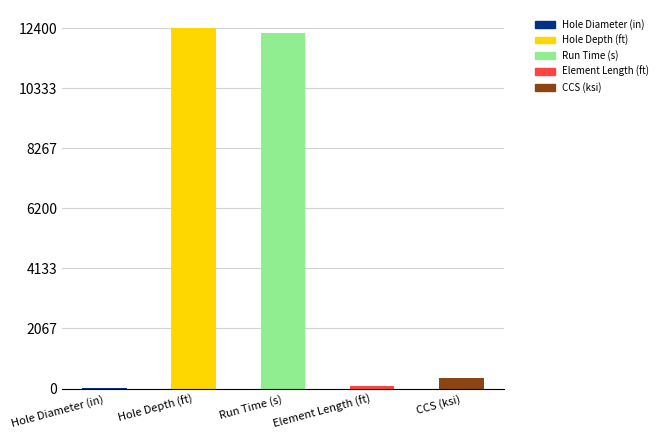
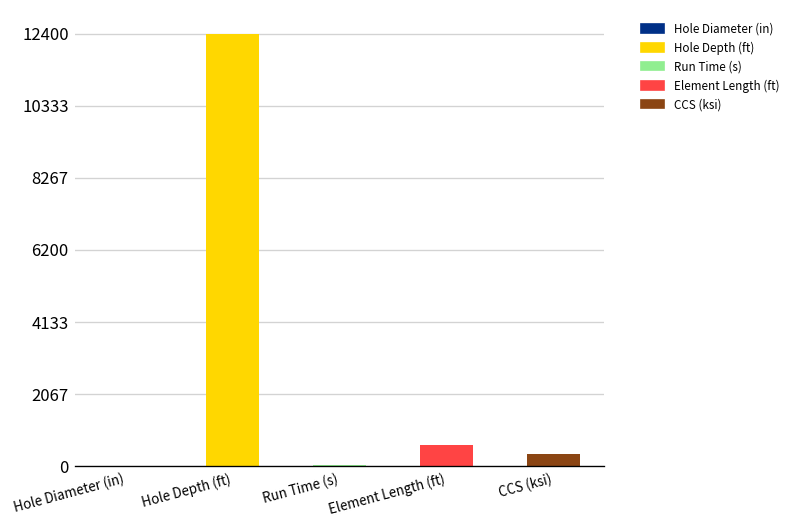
Run Time (s): 12200 -> 0
Element Length (ft): 100 -> 600
